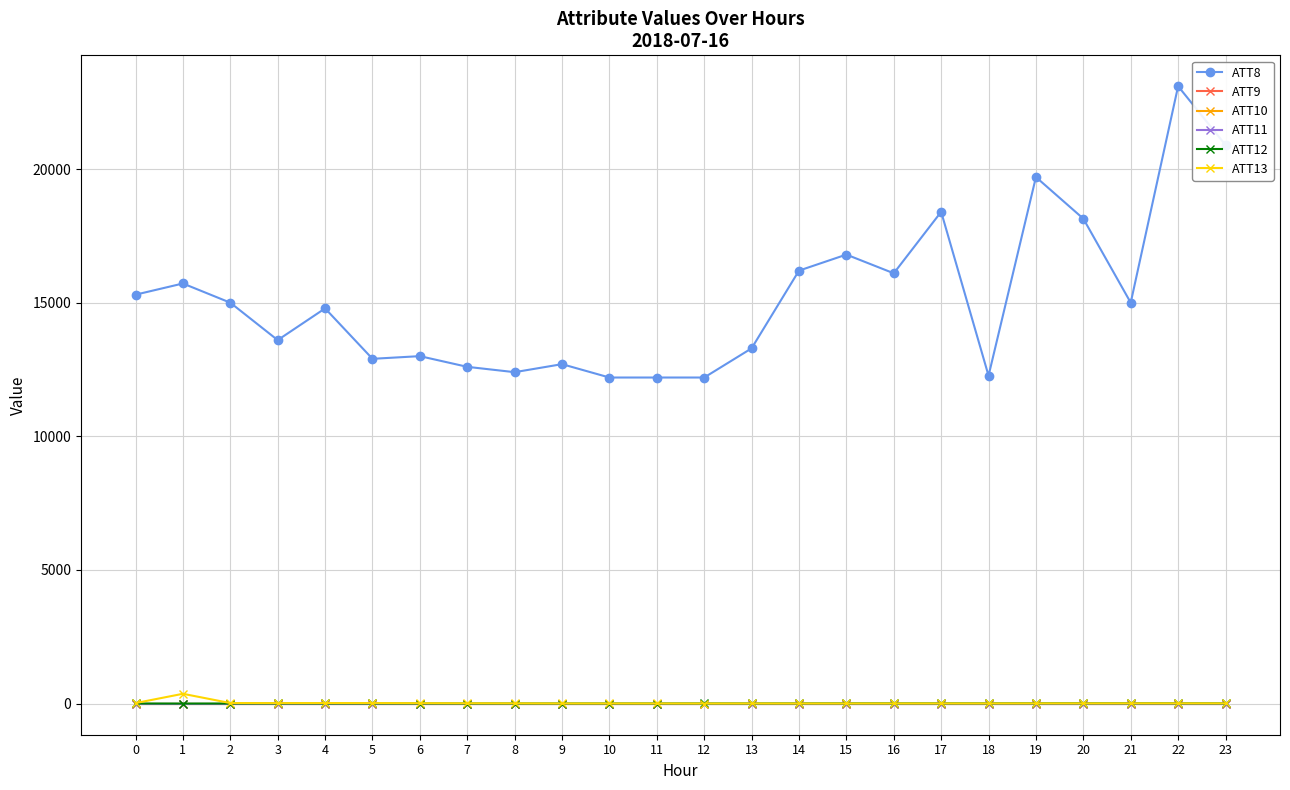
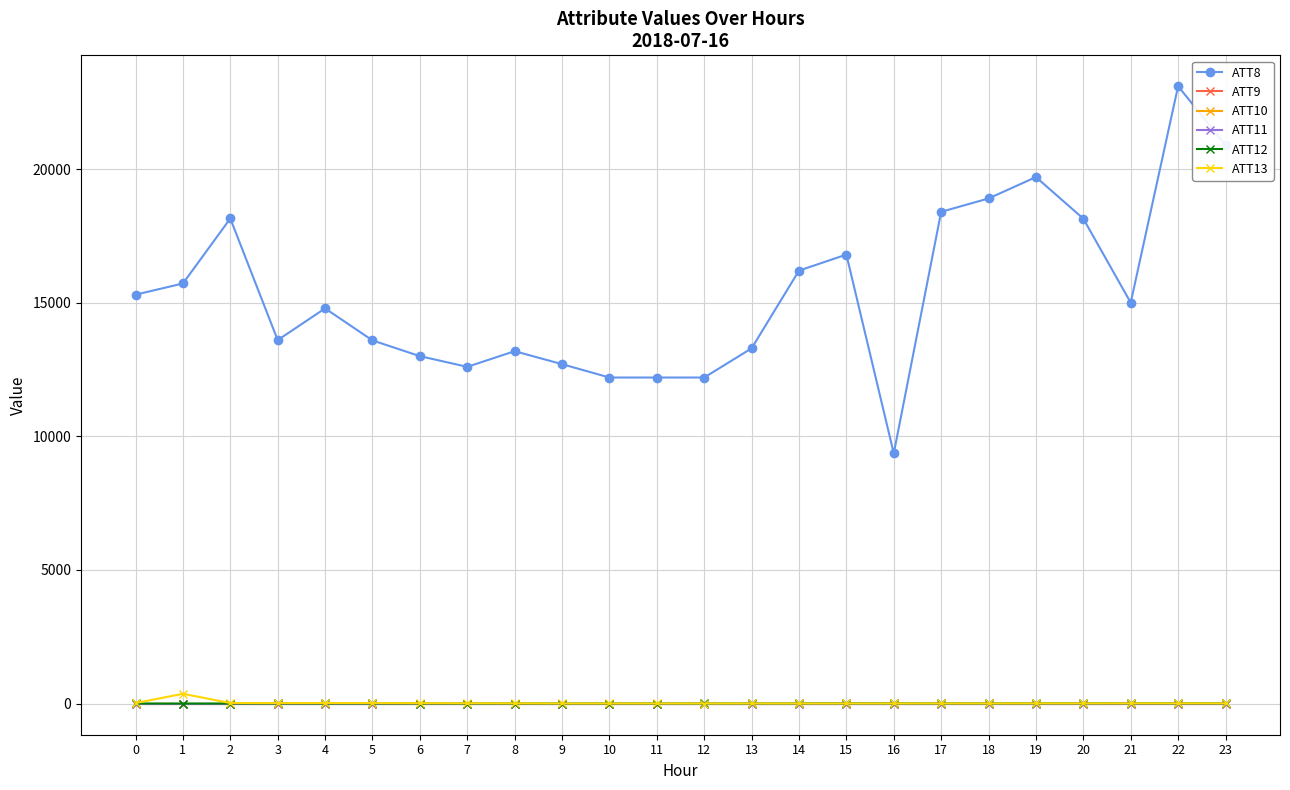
ATT8, 2: 15000 -> 18200
ATT8, 5: 12900 -> 13600
ATT8, 8: 12400 -> 13200
ATT8, 16: 16100 -> 9400
ATT8, 18: 12300 -> 18900
